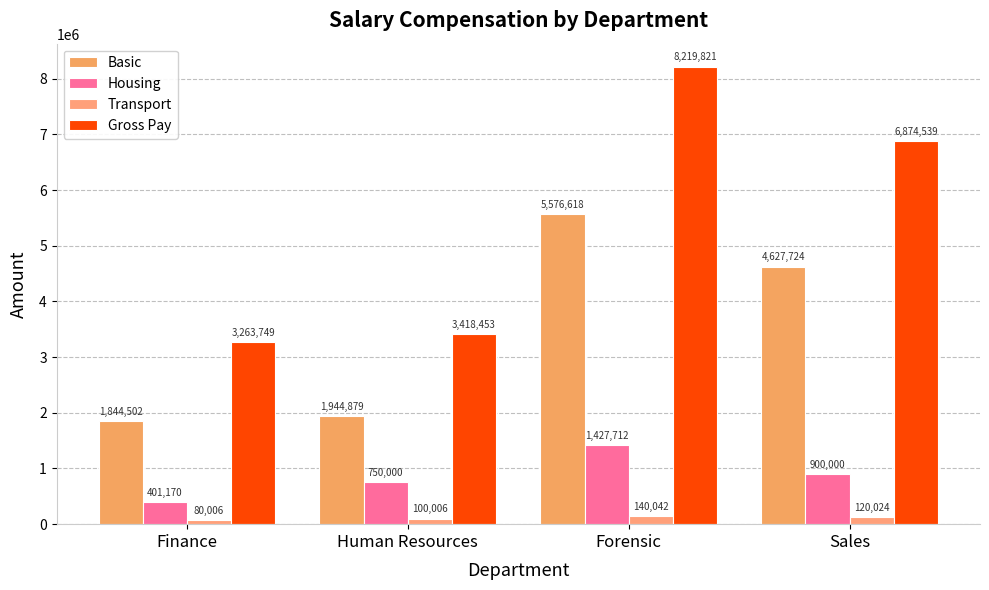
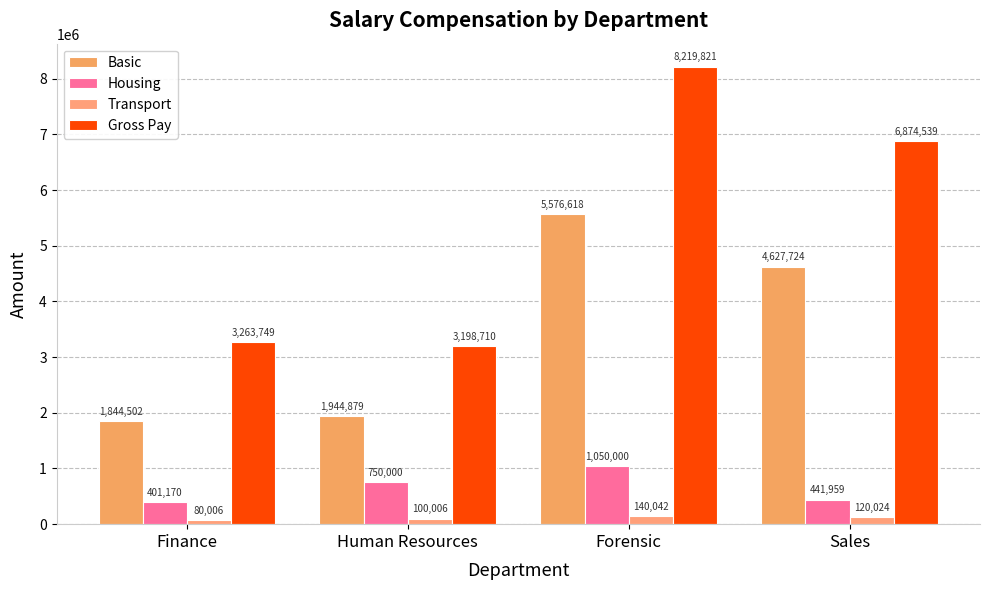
Gross Pay, Human Resources: 3,418,453 -> 3,198,710
Housing, Forensic: 1,427,712 -> 1,050,000
Housing, Sales: 900,000 -> 441,959
